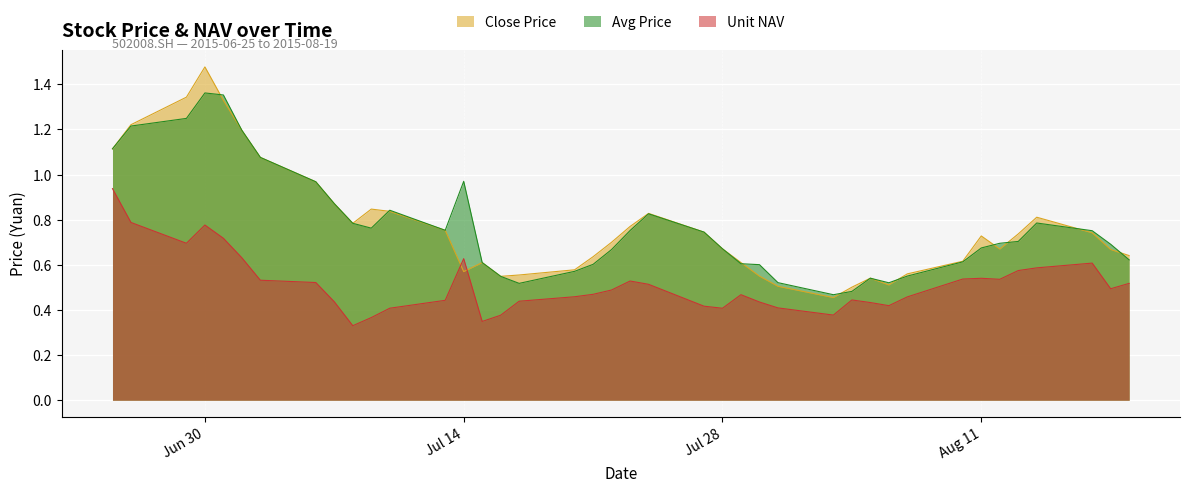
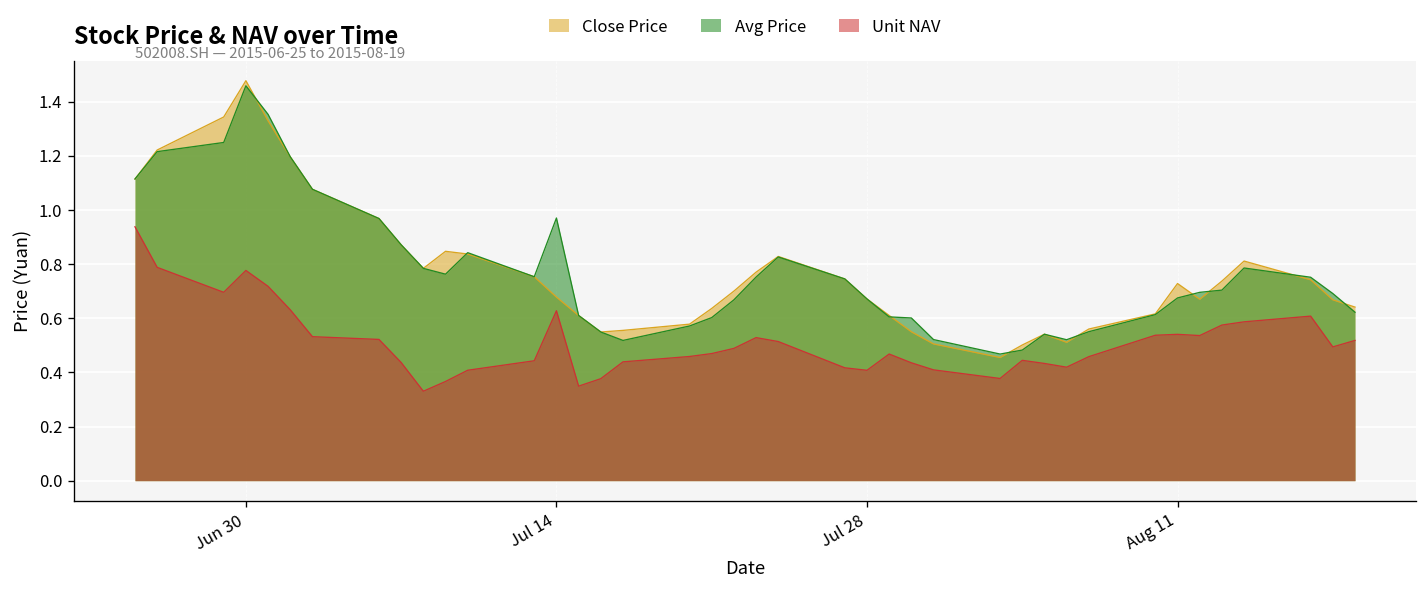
Avg Price, Jun 30: 1.36 -> 1.46
Close Price, Jul 14: 0.57 -> 0.68
